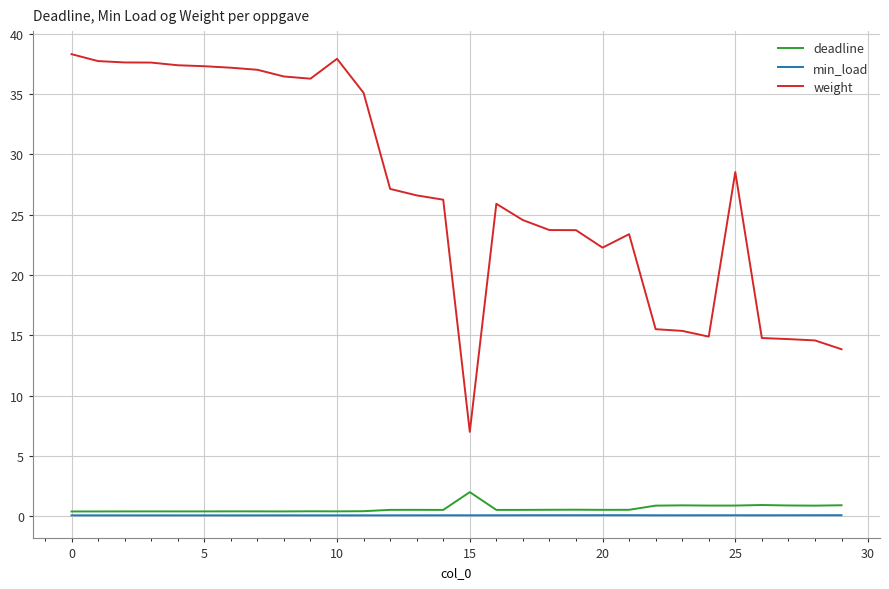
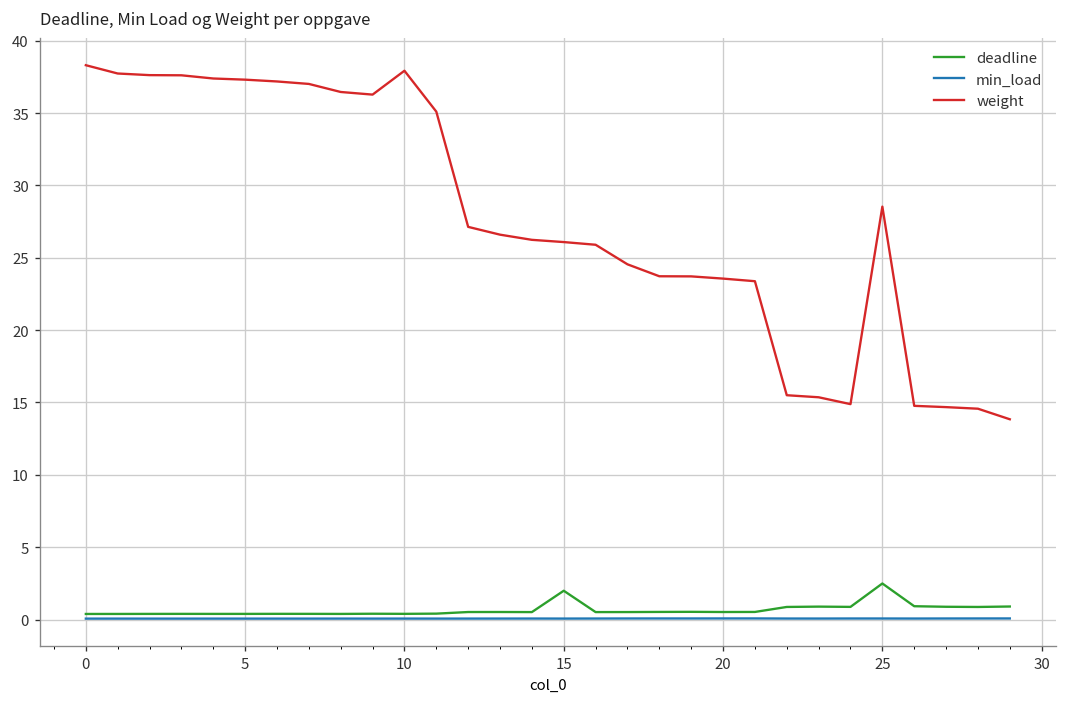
weight, 15: 7.0 -> 26.1
weight, 20: 22.3 -> 23.6
deadline, 25: 0.9 -> 2.5
